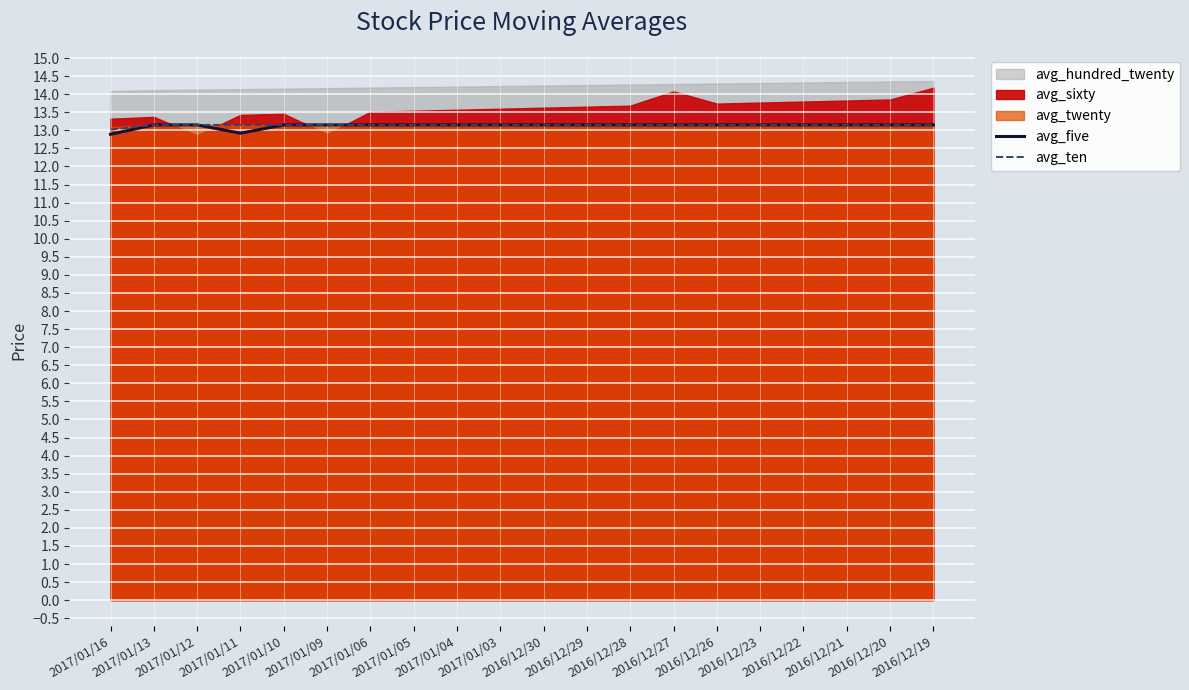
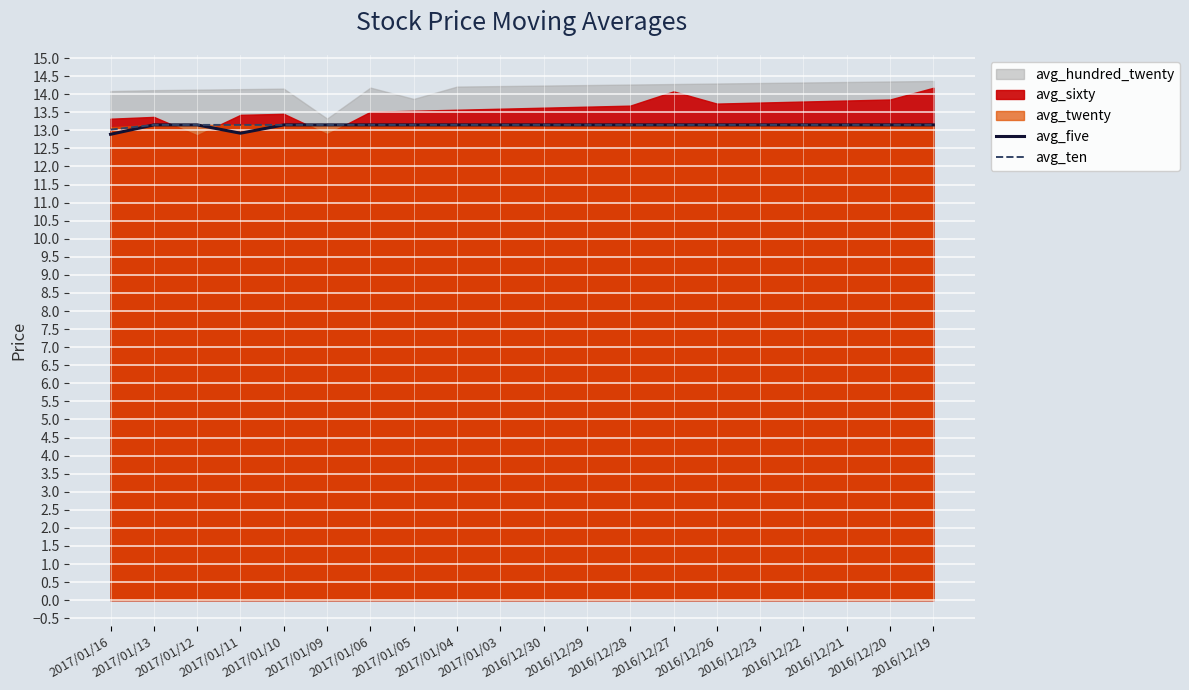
avg_hundred_twenty, 2017/01/09: 14.2 -> 13.3
avg_hundred_twenty, 2017/01/05: 14.2 -> 13.9
